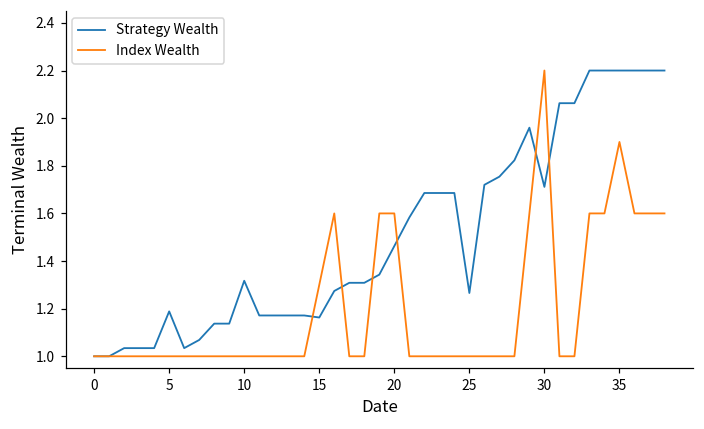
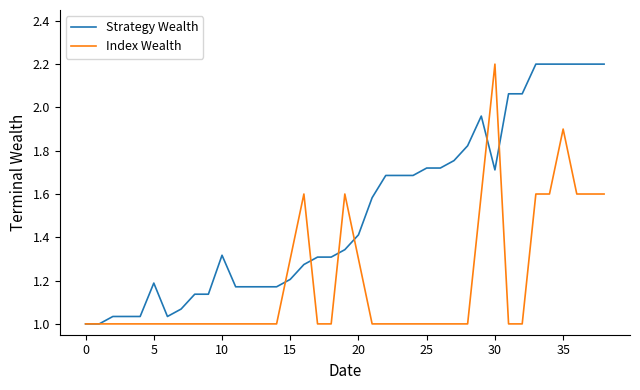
Strategy Wealth, 15: 1.16 -> 1.21
Strategy Wealth, 20: 1.46 -> 1.41
Index Wealth, 20: 1.60 -> 1.30
Strategy Wealth, 25: 1.27 -> 1.72
